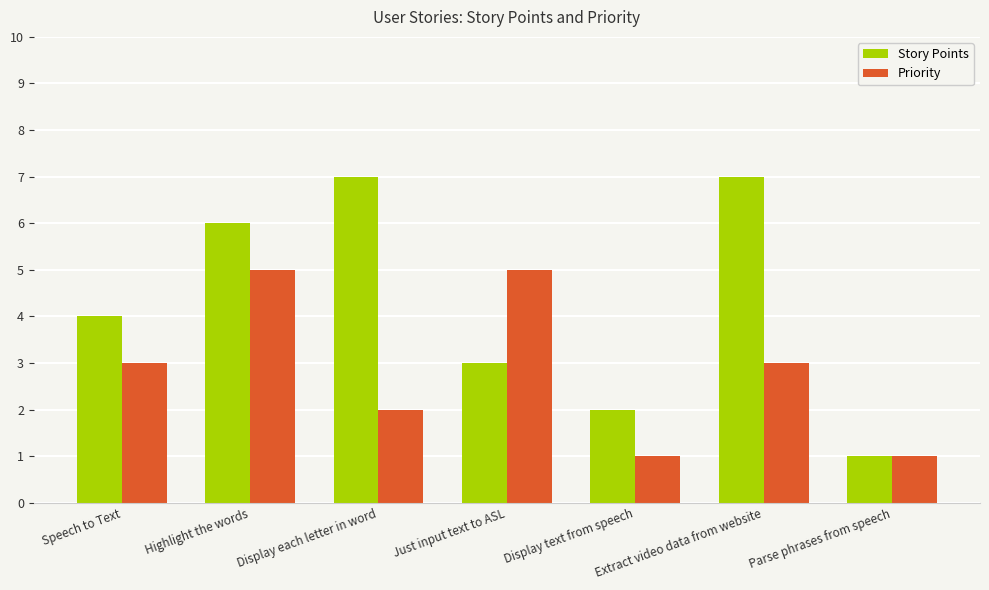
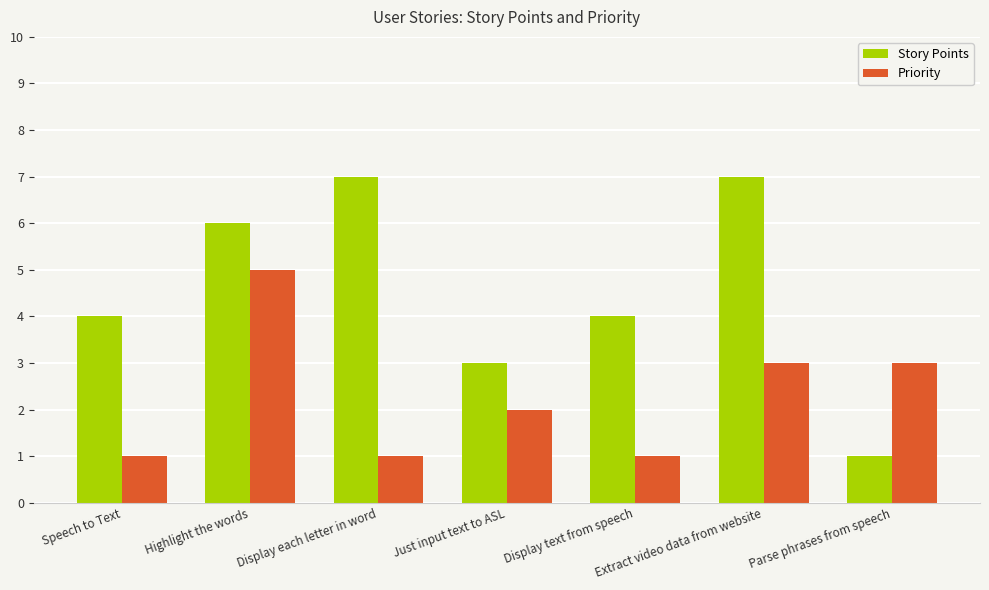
Priority, Speech to Text: 3 -> 1
Priority, Display each letter in word: 2 -> 1
Priority, Just input text to ASL: 5 -> 2
Story Points, Display text from speech: 2 -> 4
Priority, Parse phrases from speech: 1 -> 3
